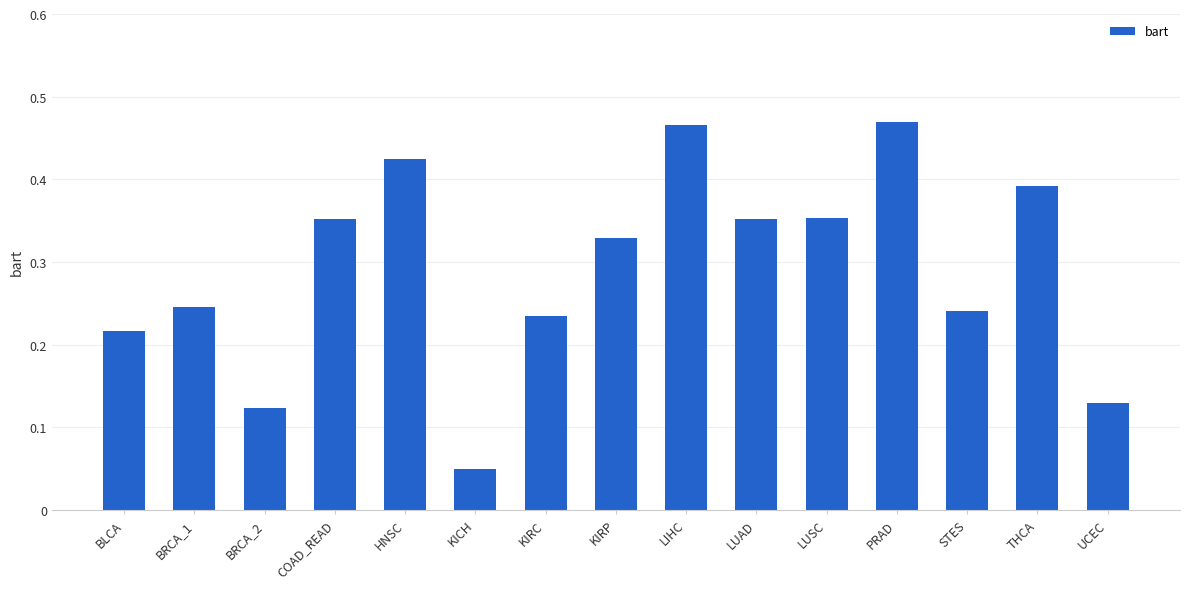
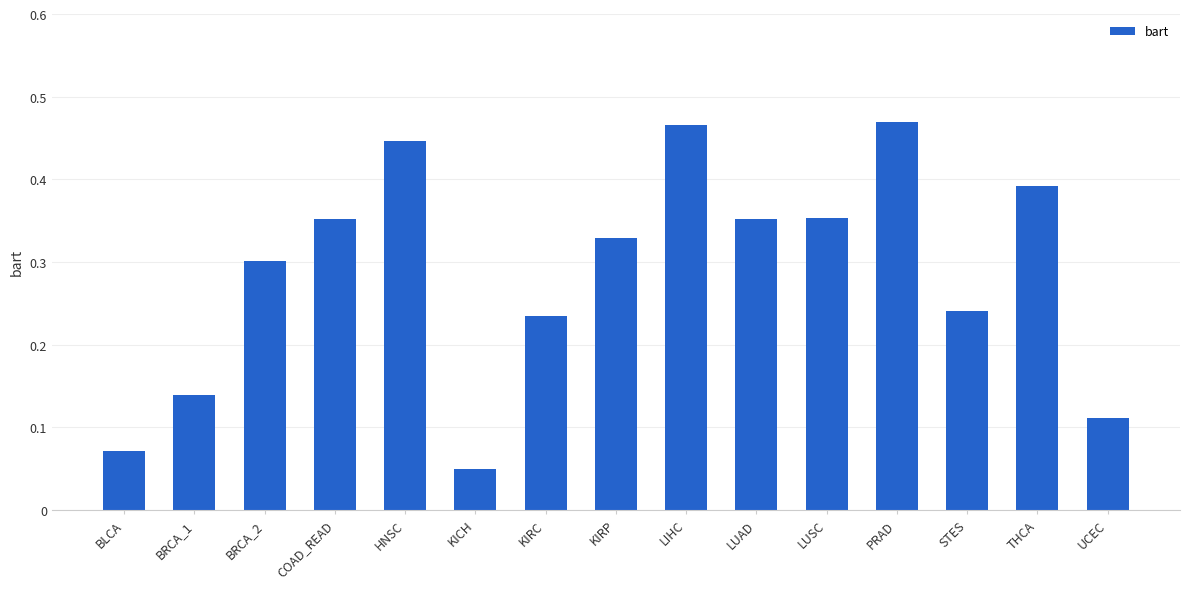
BLCA: 0.22 -> 0.07
BRCA_1: 0.25 -> 0.14
BRCA_2: 0.12 -> 0.30
HNSC: 0.42 -> 0.45
UCEC: 0.13 -> 0.11
